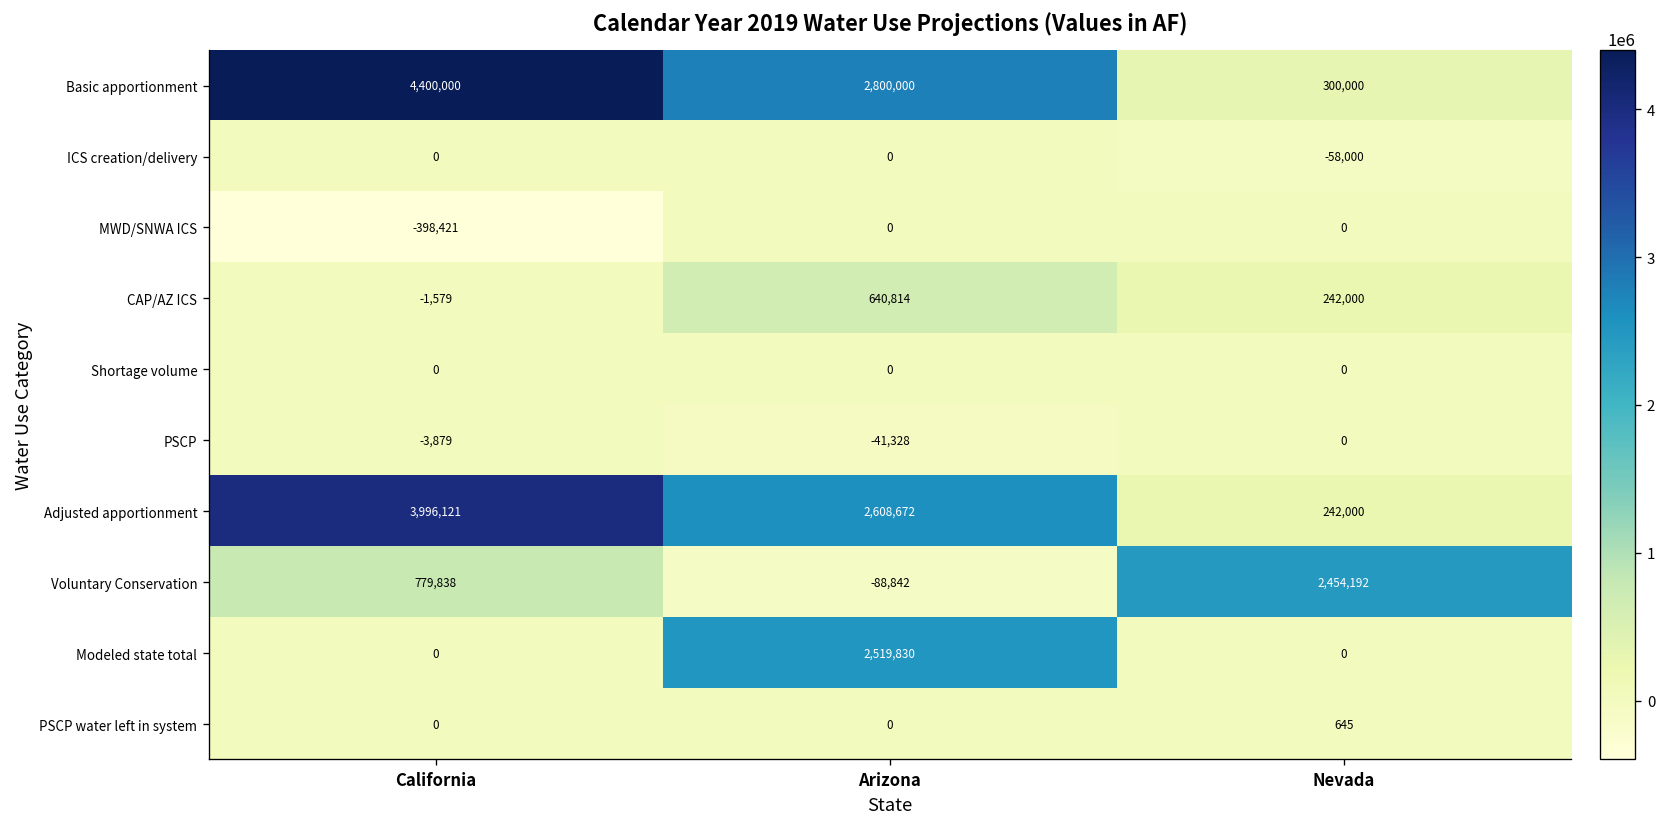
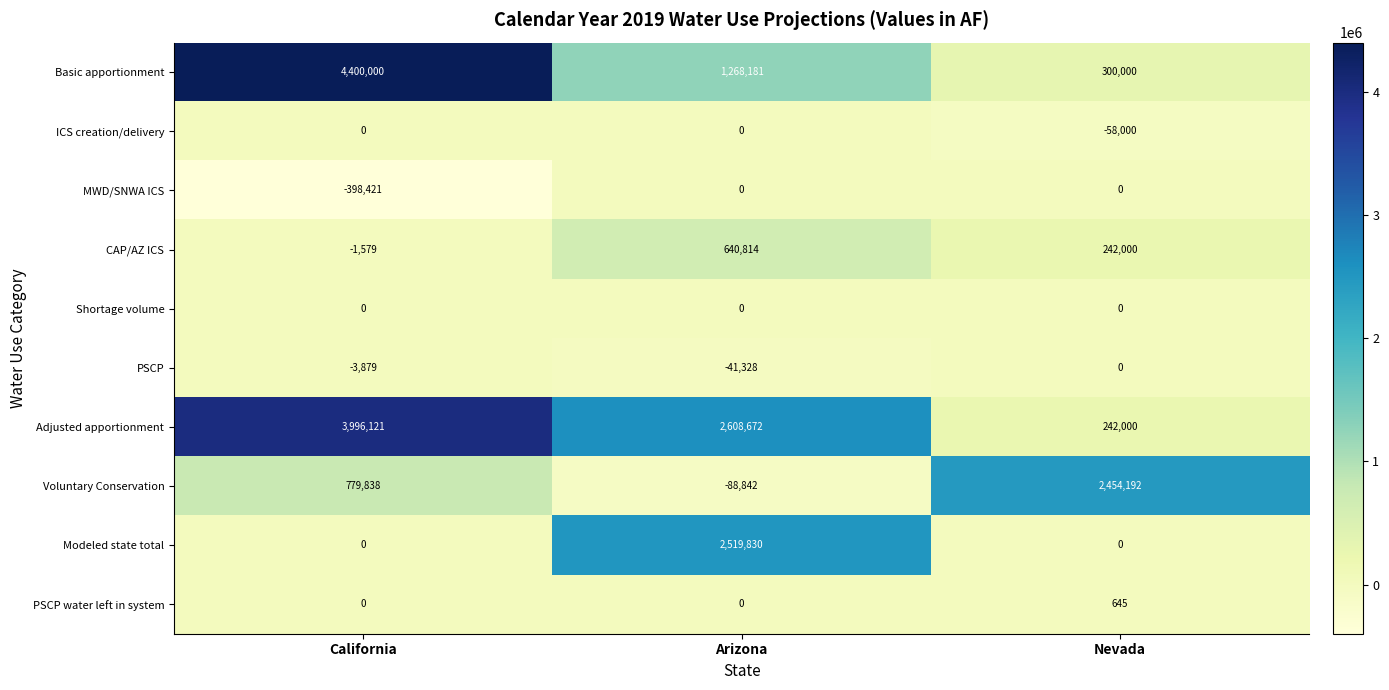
Basic apportionment, Arizona: 2,800,000 -> 1,268,181
